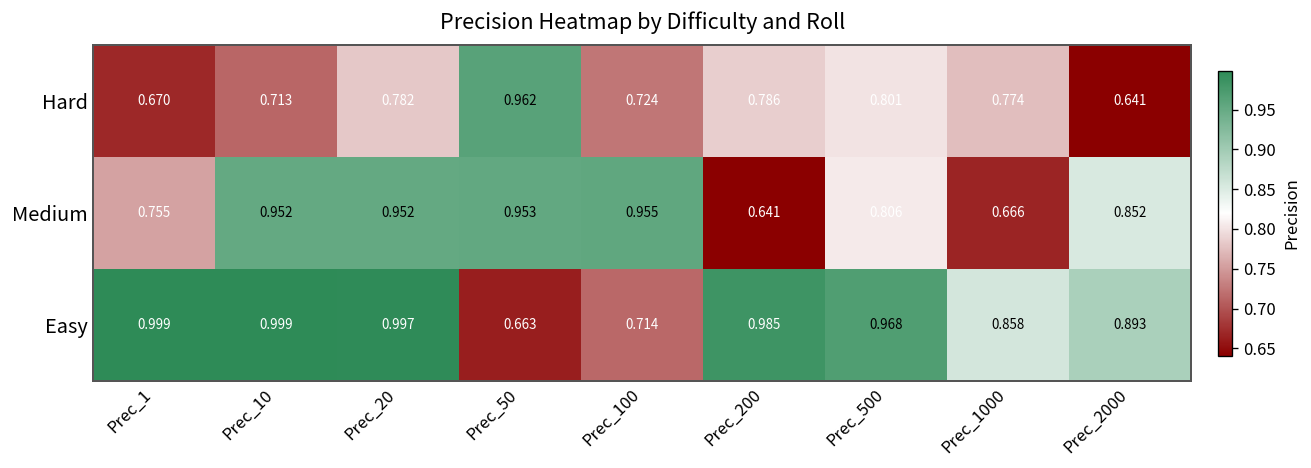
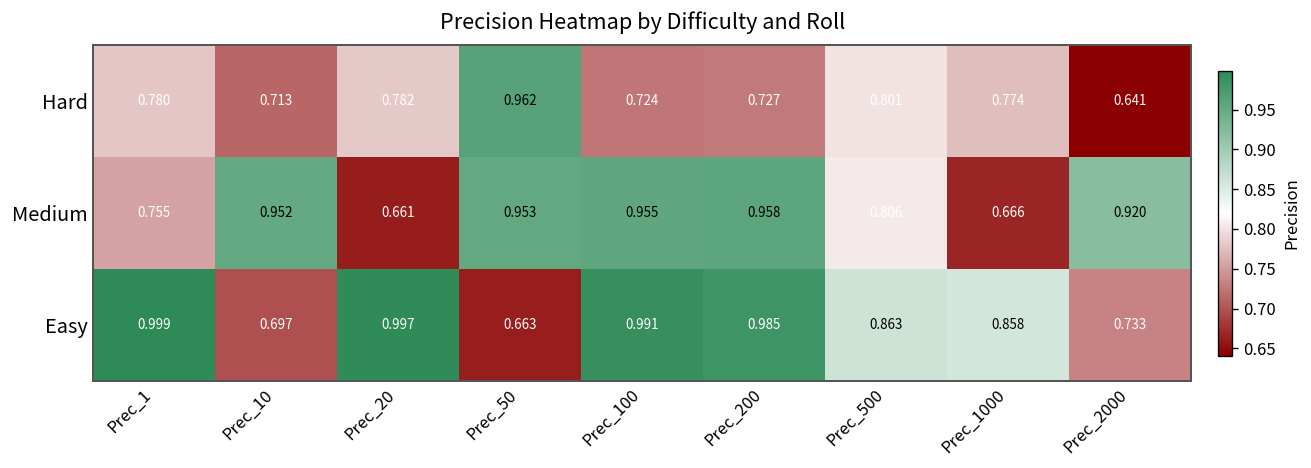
Hard, Prec_1: 0.670 -> 0.780
Hard, Prec_200: 0.786 -> 0.727
Medium, Prec_20: 0.952 -> 0.661
Medium, Prec_200: 0.641 -> 0.958
Medium, Prec_2000: 0.852 -> 0.920
Easy, Prec_10: 0.999 -> 0.697
Easy, Prec_100: 0.714 -> 0.991
Easy, Prec_500: 0.968 -> 0.863
Easy, Prec_2000: 0.893 -> 0.733
